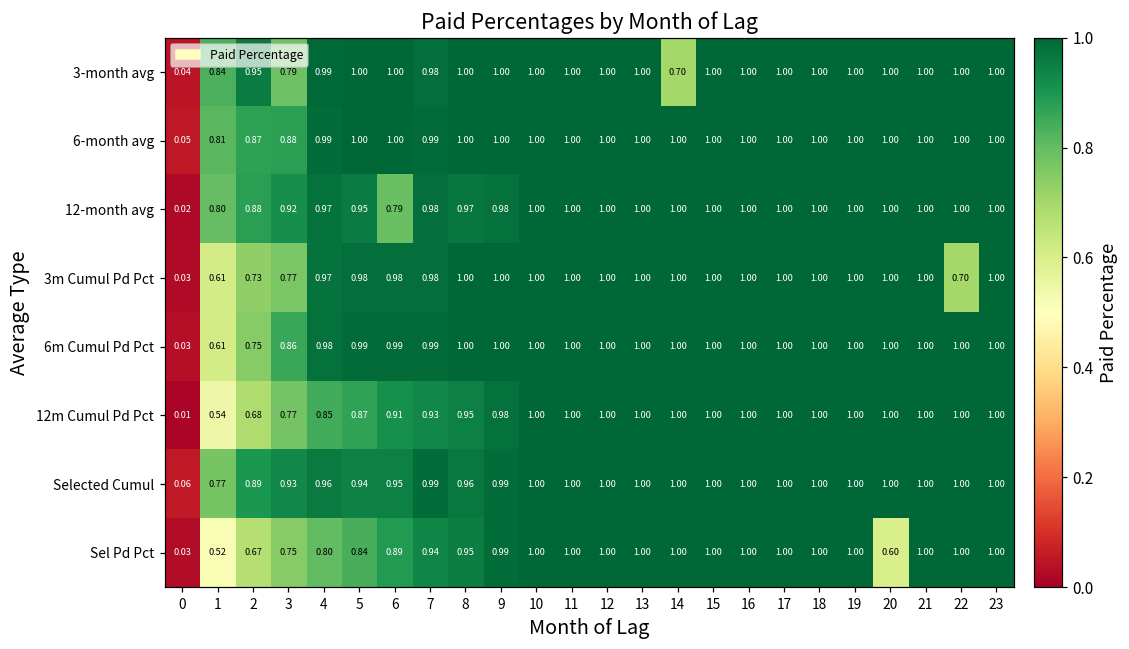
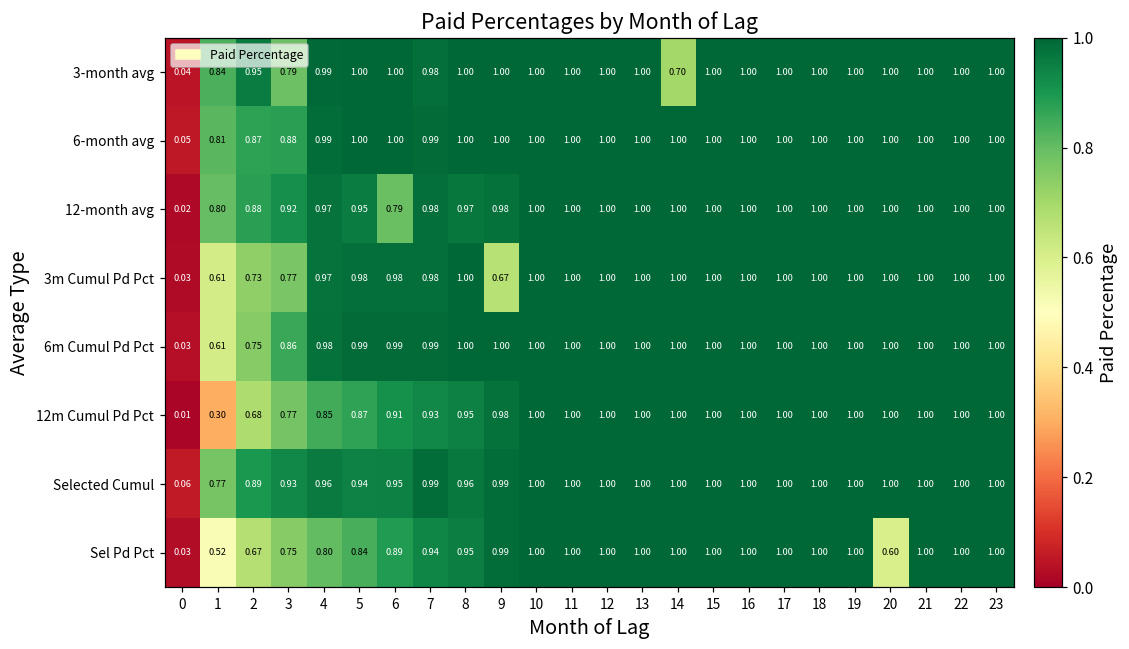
3m Cumul Pd Pct, 9: 1.00 -> 0.67
3m Cumul Pd Pct, 22: 0.70 -> 1.00
12m Cumul Pd Pct, 1: 0.54 -> 0.30
